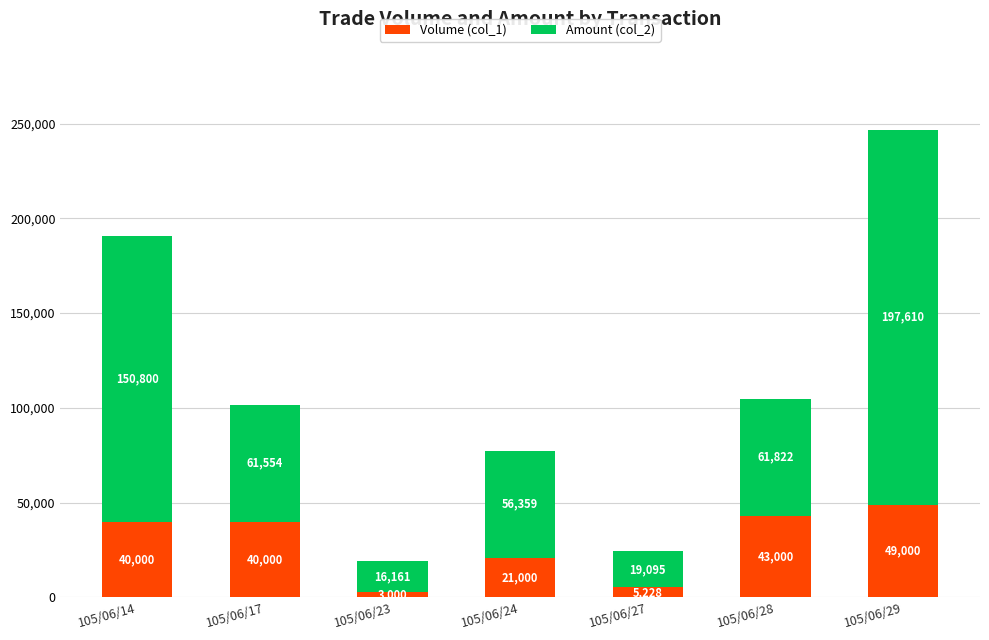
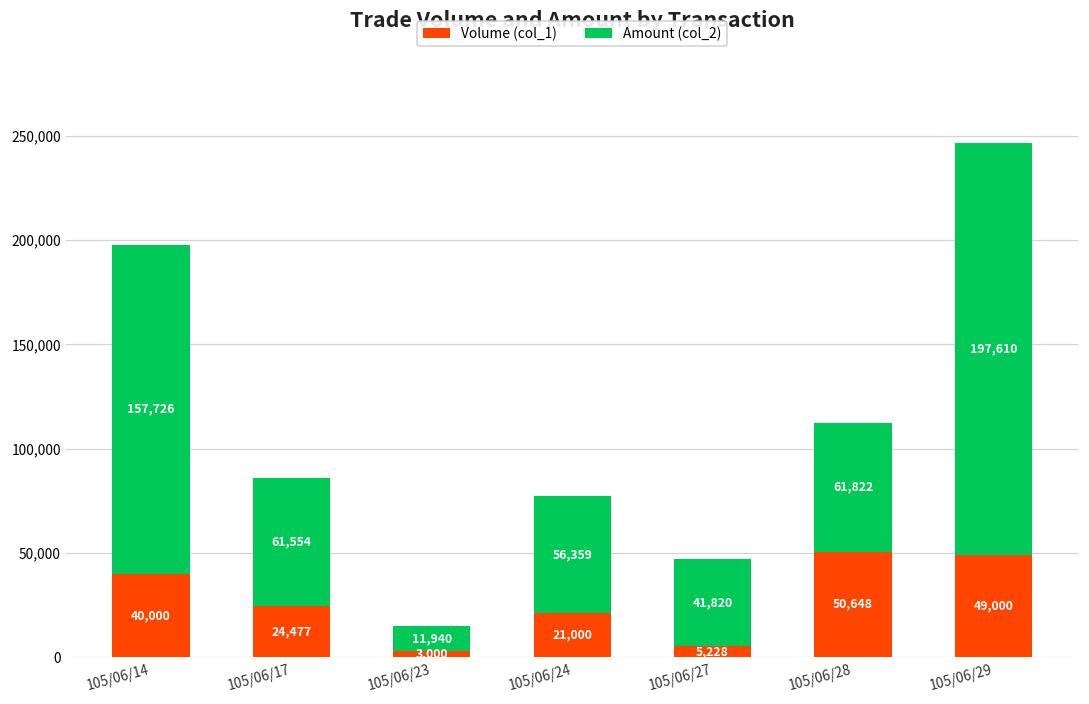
Amount (col_2), 105/06/14: 150,800 -> 157,726
Volume (col_1), 105/06/17: 40,000 -> 24,477
Amount (col_2), 105/06/23: 16,161 -> 11,940
Amount (col_2), 105/06/27: 19,095 -> 41,820
Volume (col_1), 105/06/28: 43,000 -> 50,648
